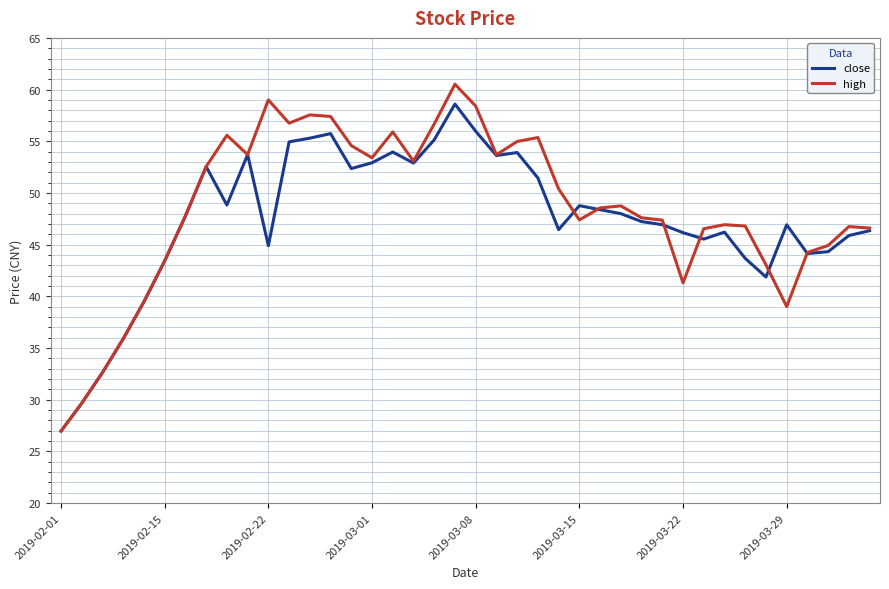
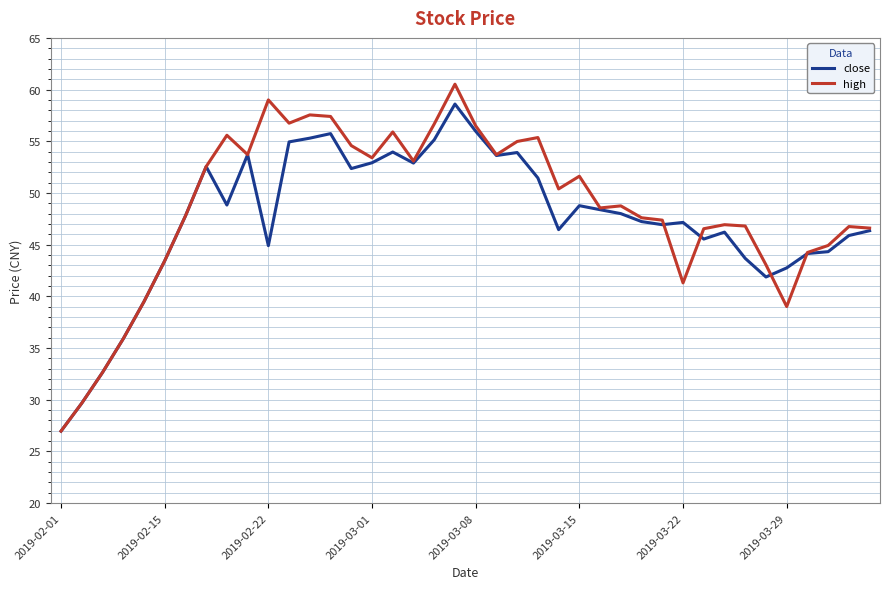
high, 2019-03-08: 58.4 -> 56.5
high, 2019-03-15: 47.4 -> 51.6
close, 2019-03-22: 46.2 -> 47.2
close, 2019-03-29: 46.9 -> 42.8
